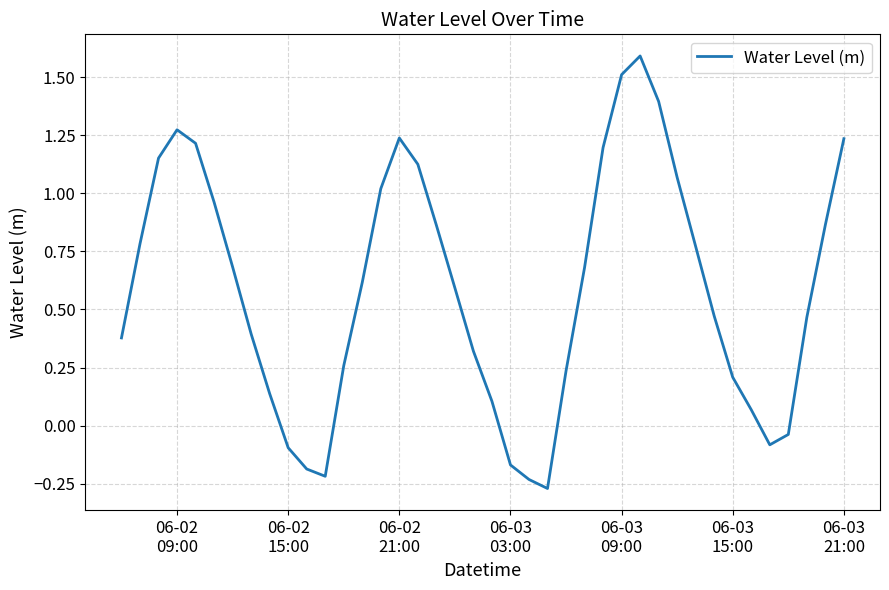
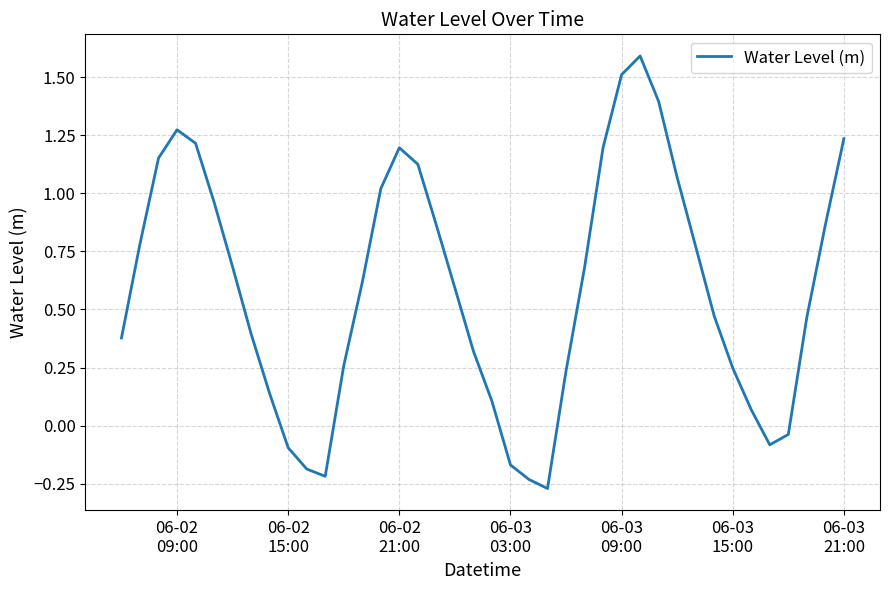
06-02 21:00: 1.24 -> 1.20
06-03 15:00: 0.21 -> 0.25
